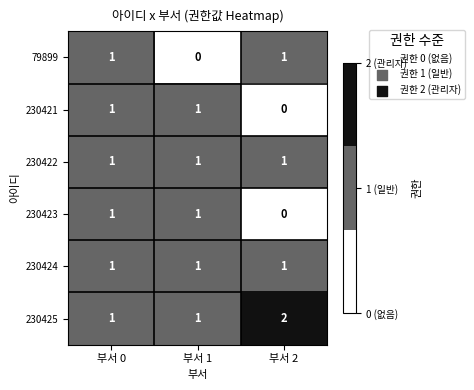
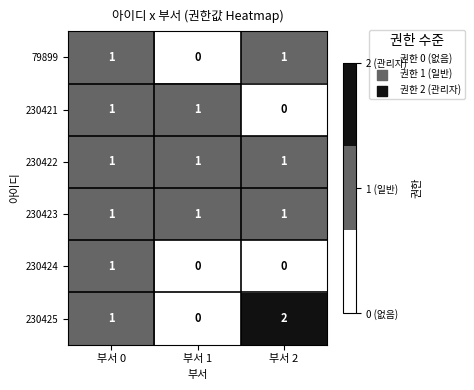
230423, 부서 2: 0 -> 1
230424, 부서 1: 1 -> 0
230424, 부서 2: 1 -> 0
230425, 부서 1: 1 -> 0
